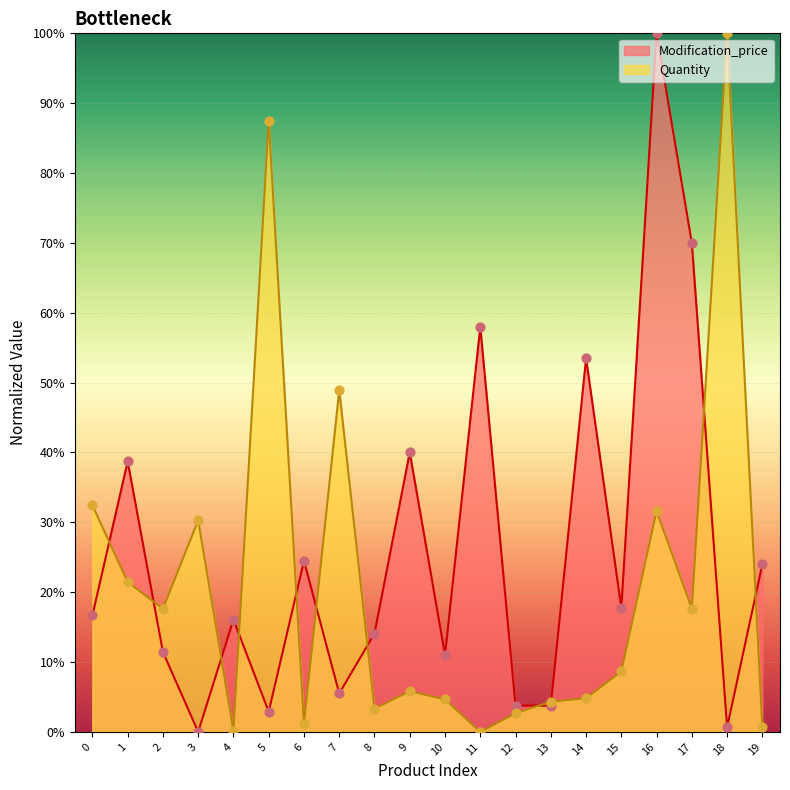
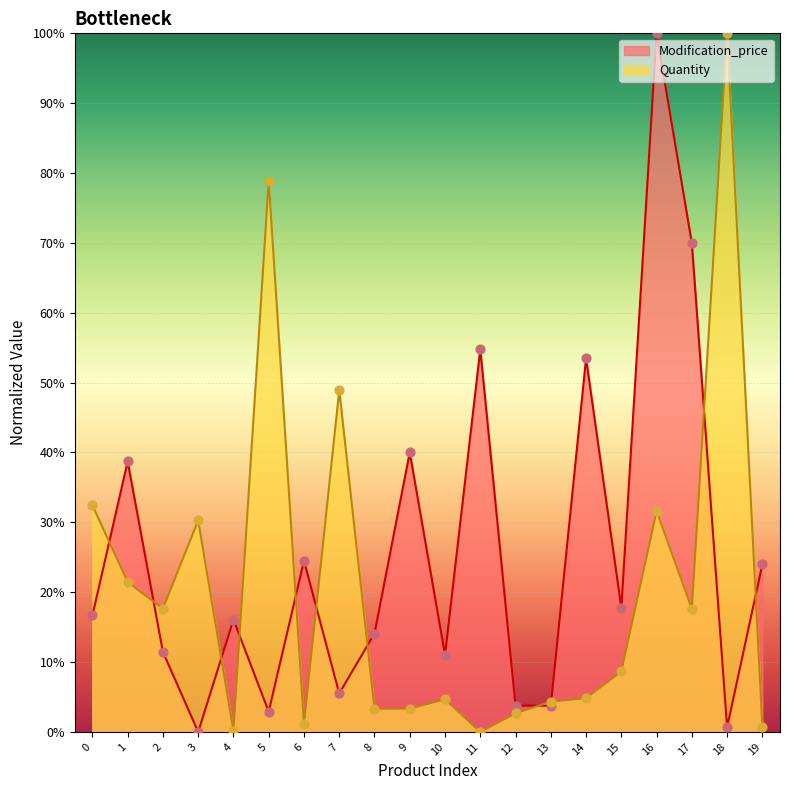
Quantity, 5: 88% -> 79%
Quantity, 9: 6% -> 3%
Modification_price, 11: 58% -> 55%
